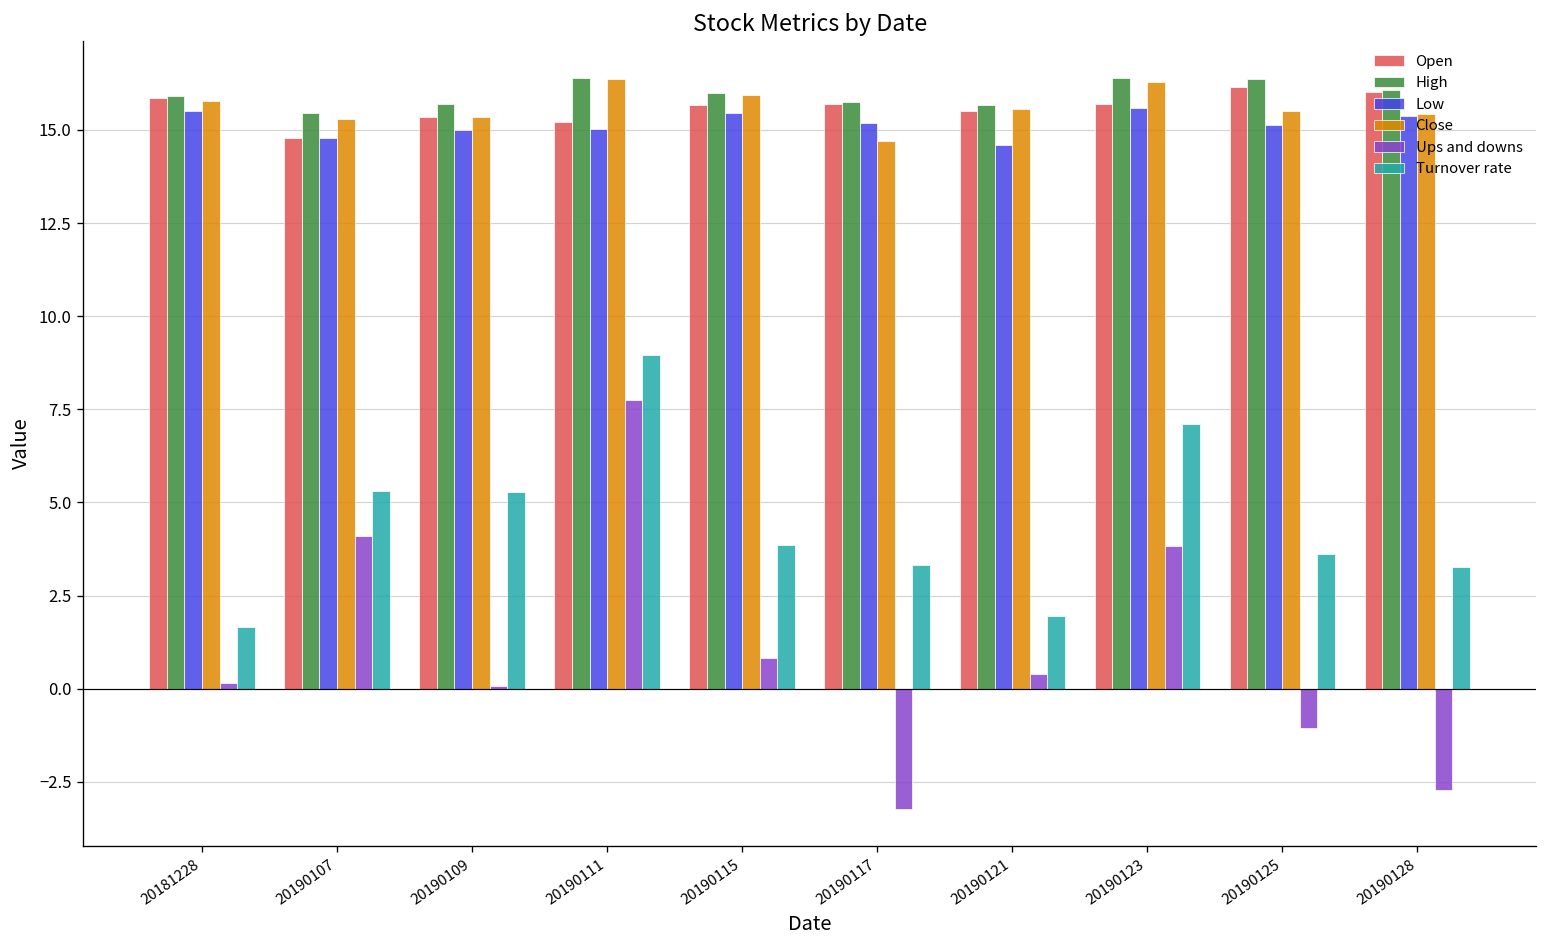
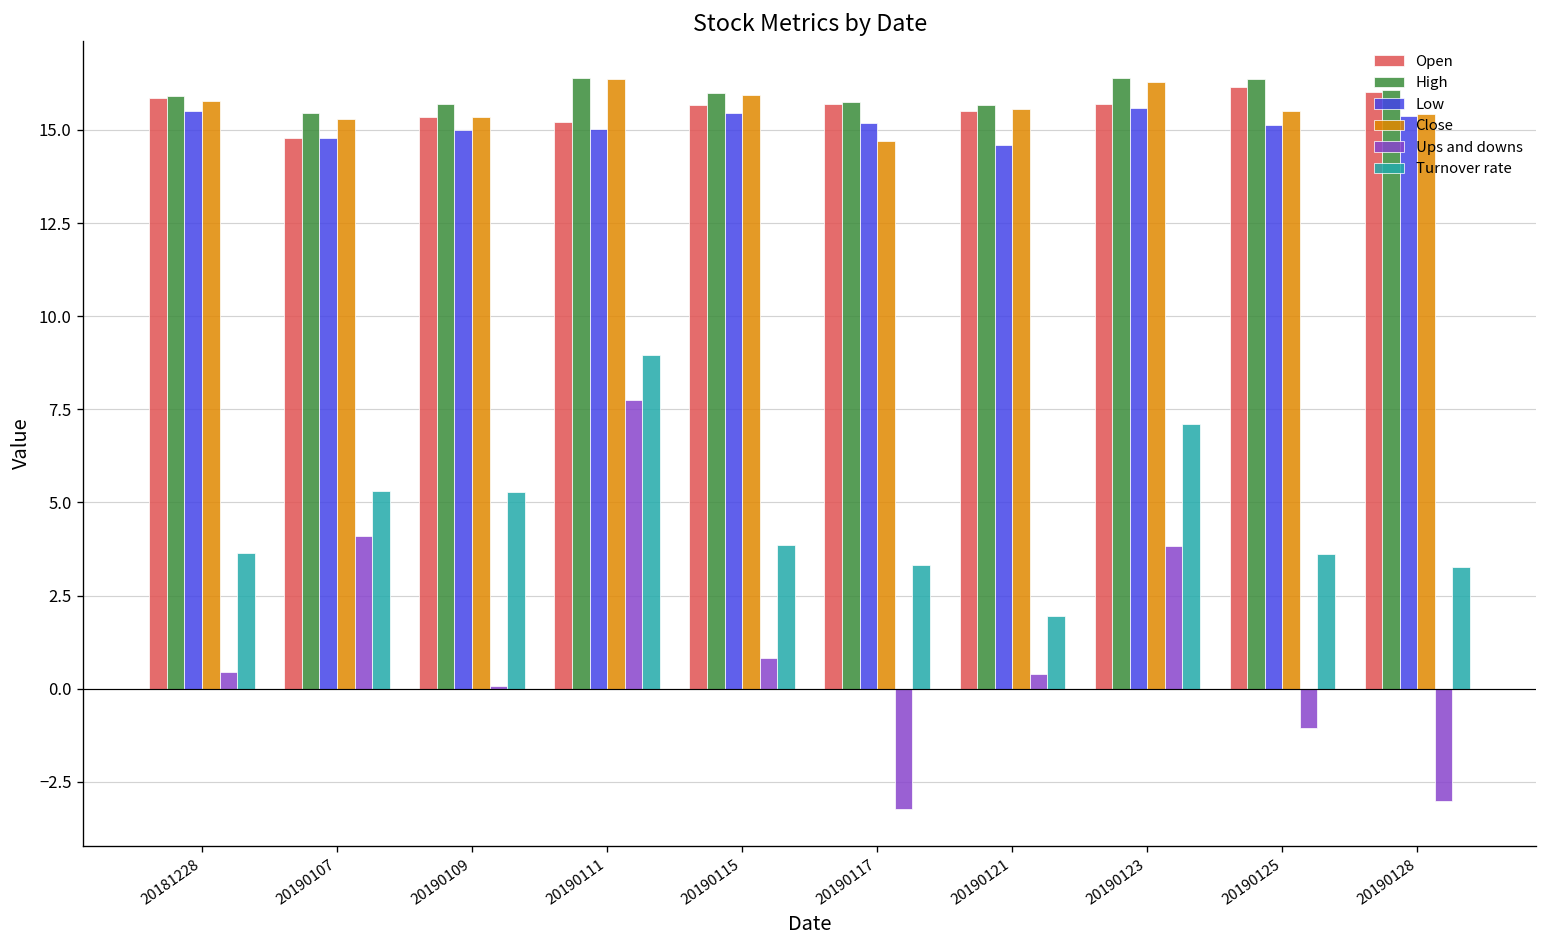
Ups and downs, 20181228: 0.2 -> 0.5
Turnover rate, 20181228: 1.7 -> 3.6
Ups and downs, 20190128: -2.7 -> -3.0
